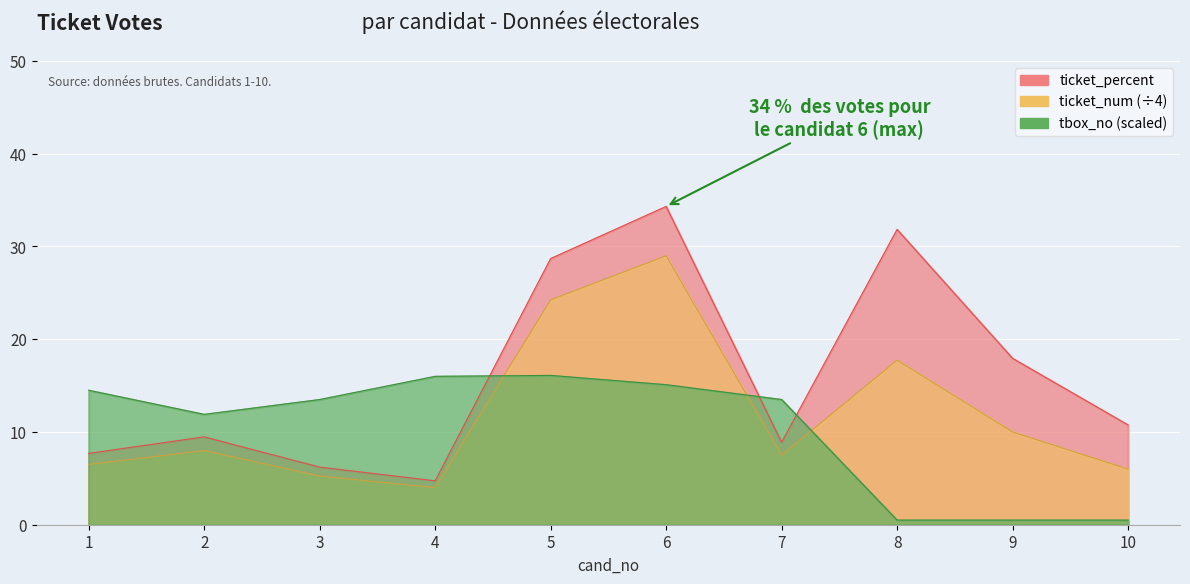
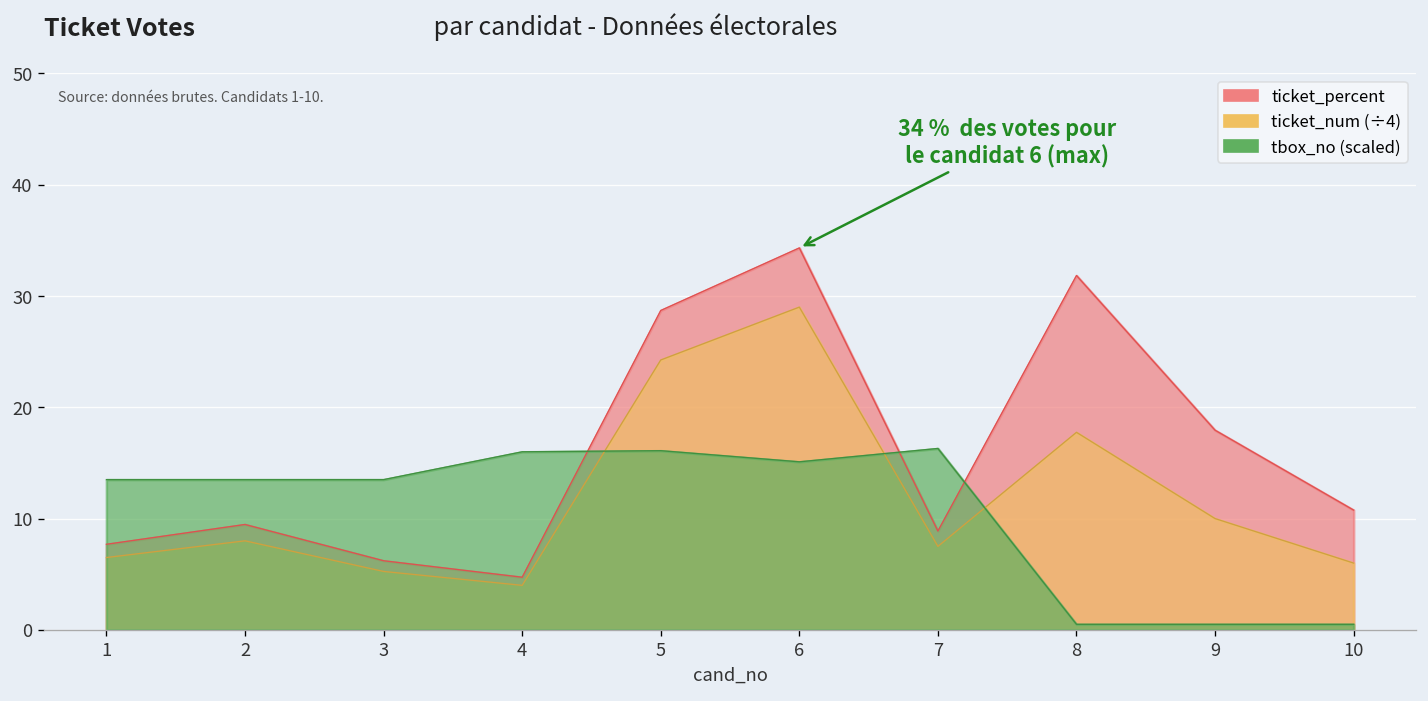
tbox_no (scaled), 1: 15 -> 14
tbox_no (scaled), 2: 12 -> 14
tbox_no (scaled), 7: 14 -> 16
